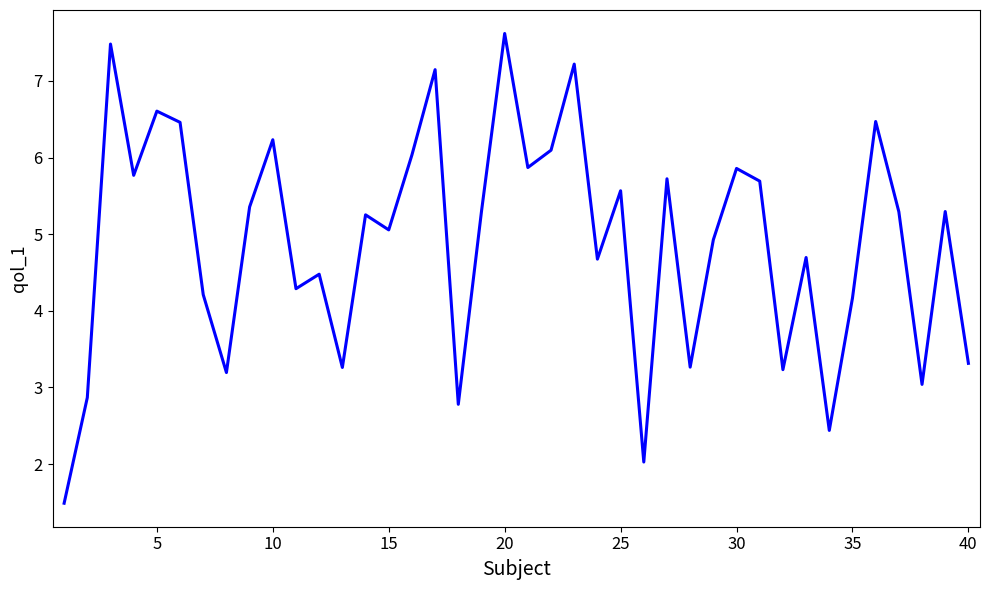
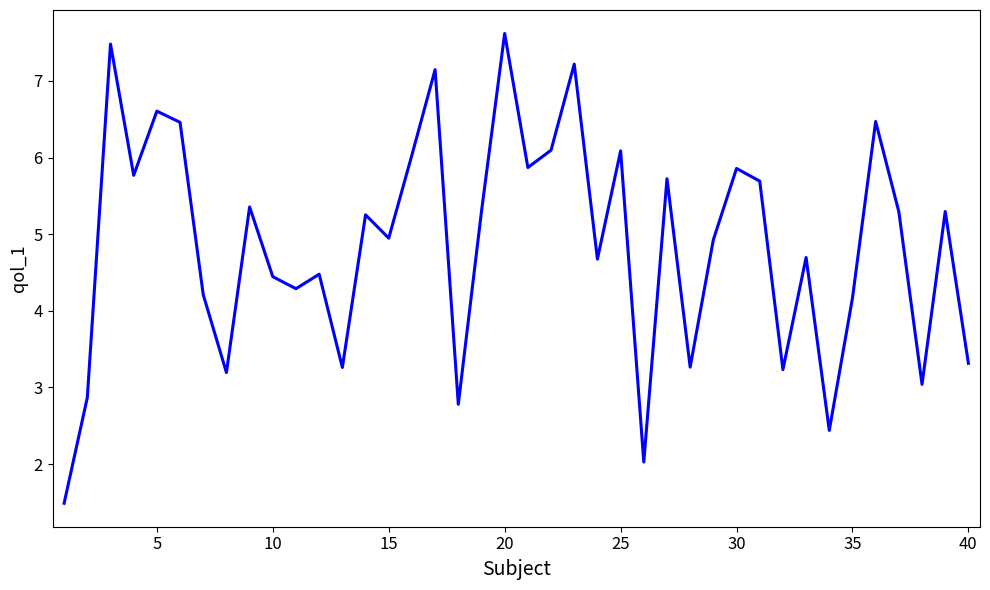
10: 6.2 -> 4.4
15: 5.1 -> 4.9
25: 5.6 -> 6.1
